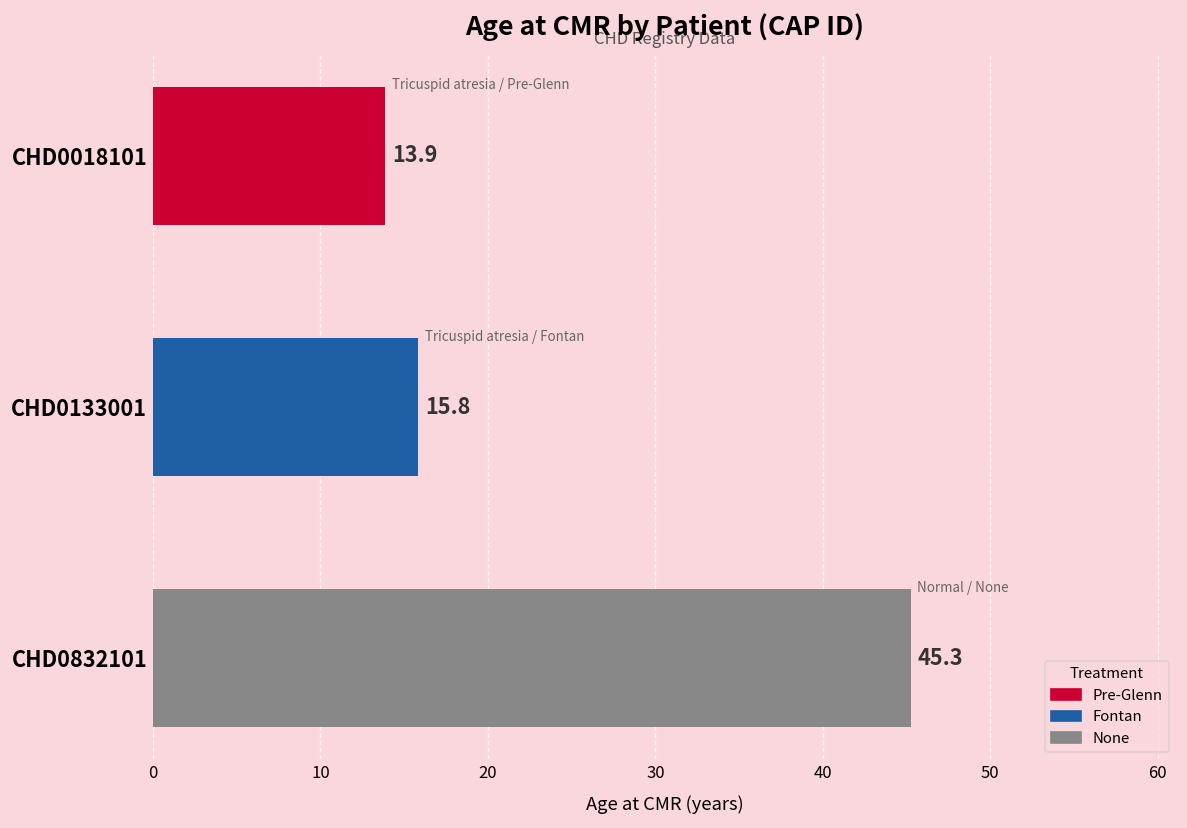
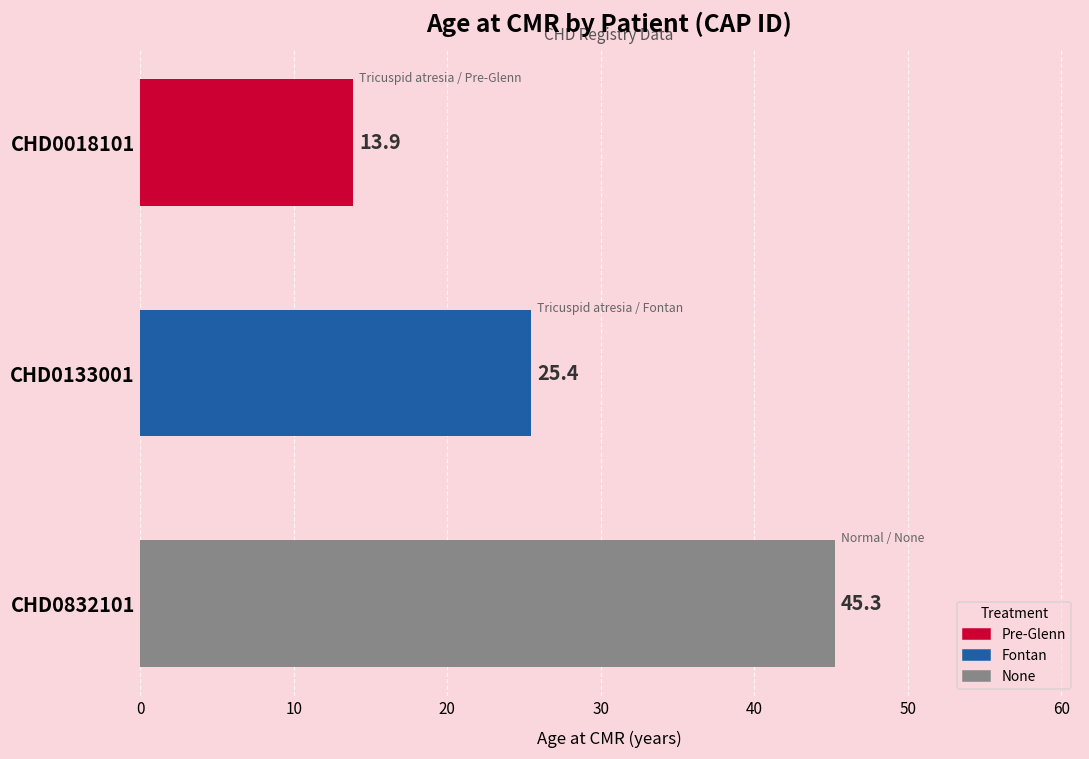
CHD0133001: 15.8 -> 25.4
